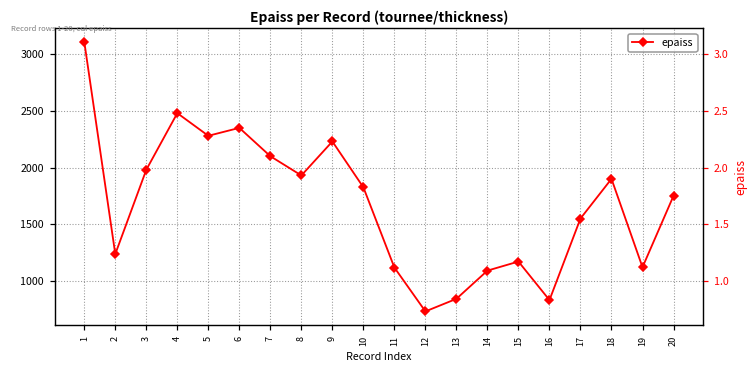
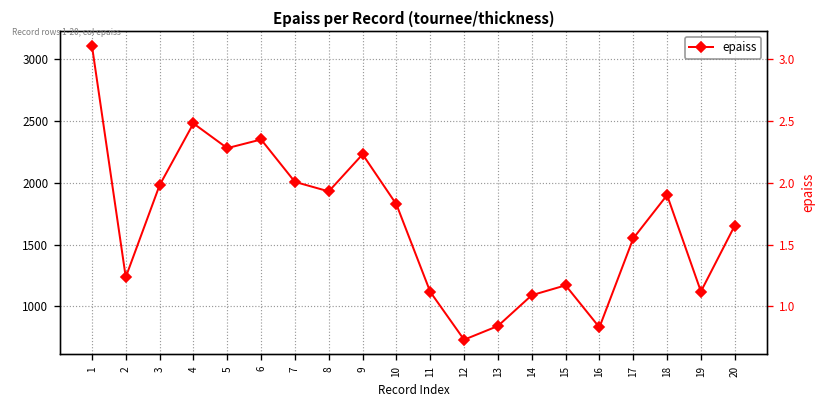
7: 2100 -> 2010
20: 1750 -> 1650
